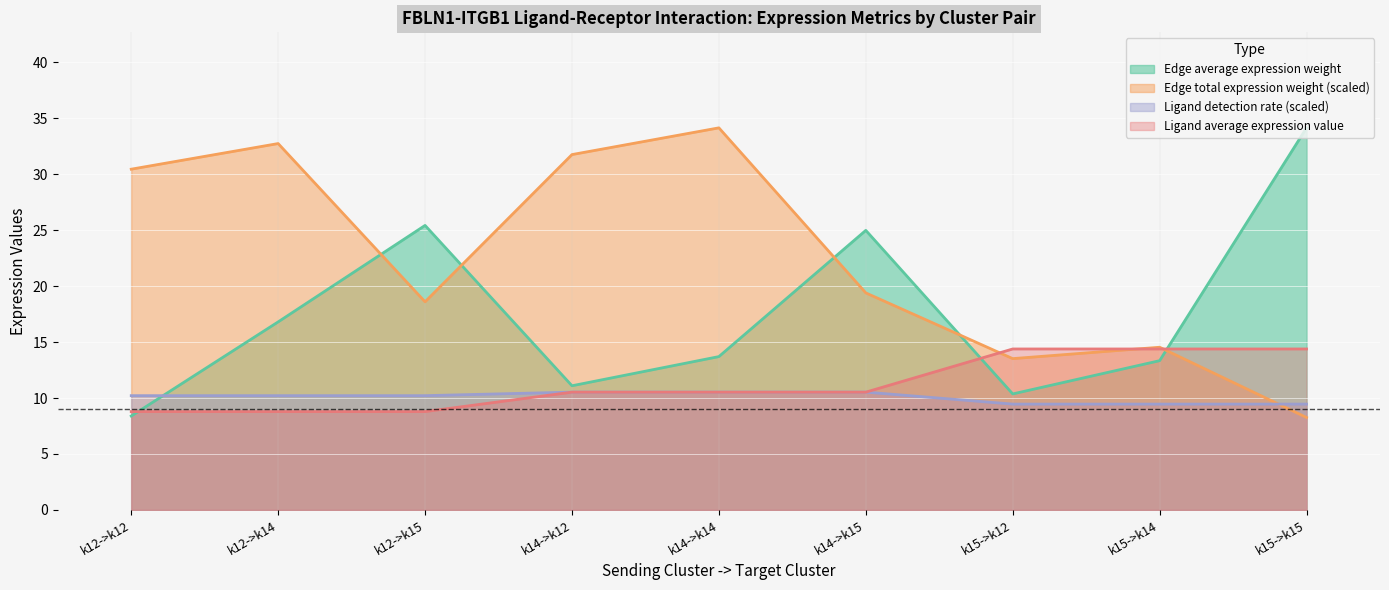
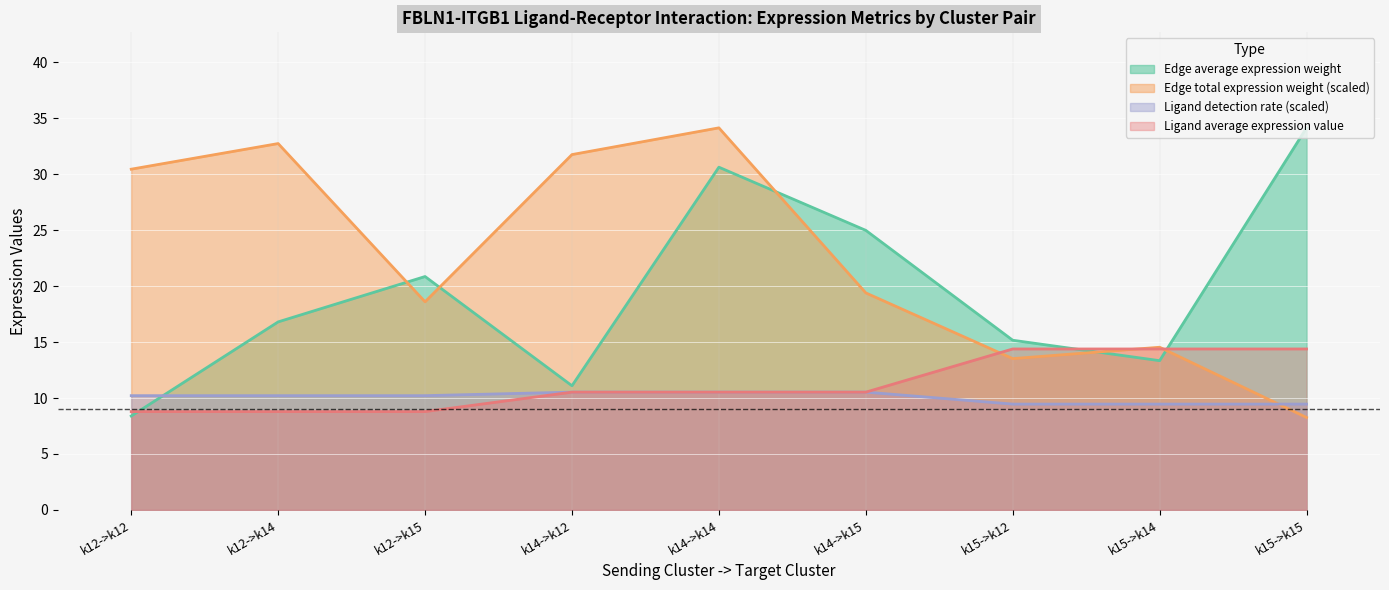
Edge average expression weight, k12->k15: 25.4 -> 20.9
Edge average expression weight, k14->k14: 13.7 -> 30.6
Edge average expression weight, k15->k12: 10.4 -> 15.2
